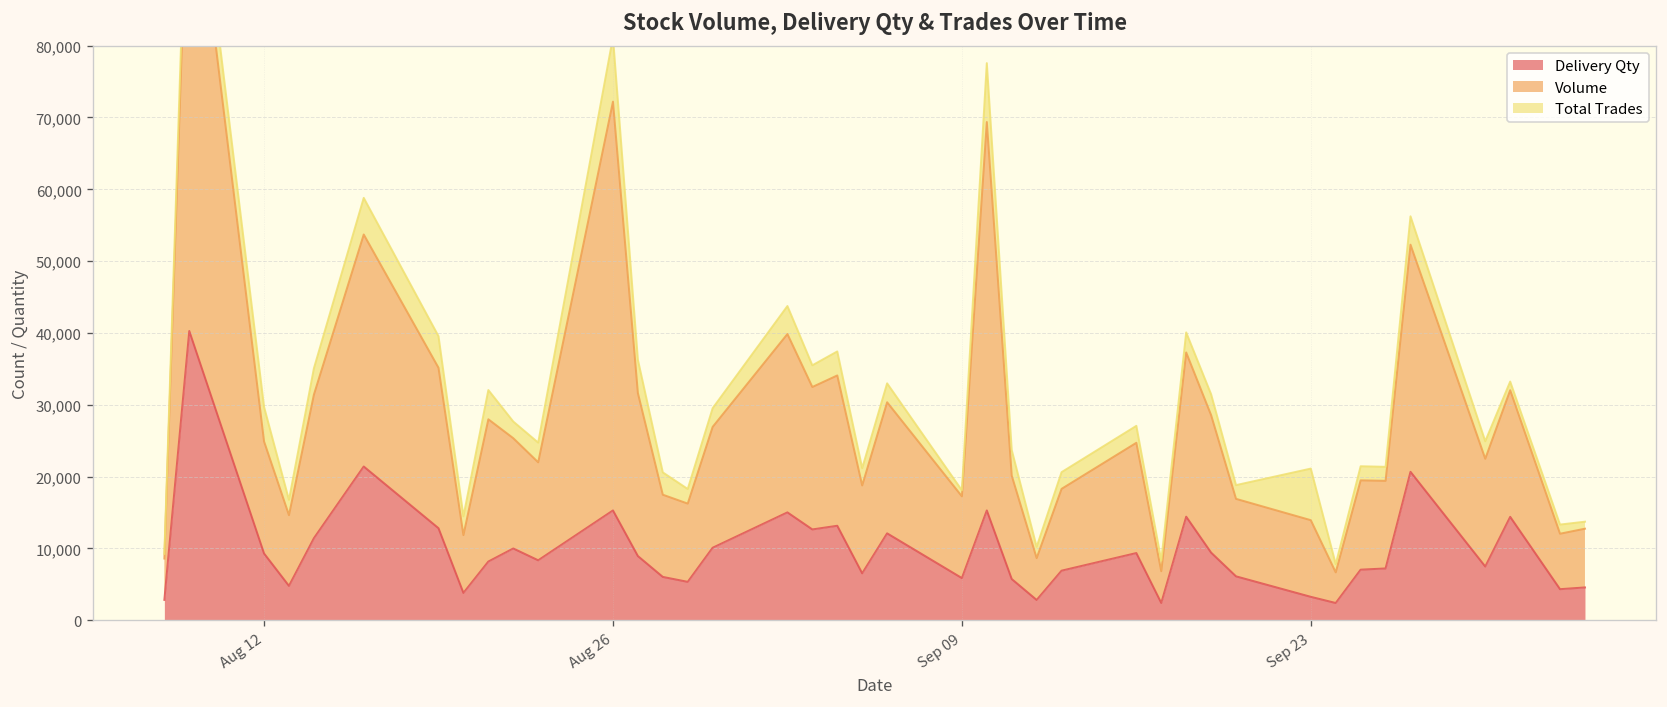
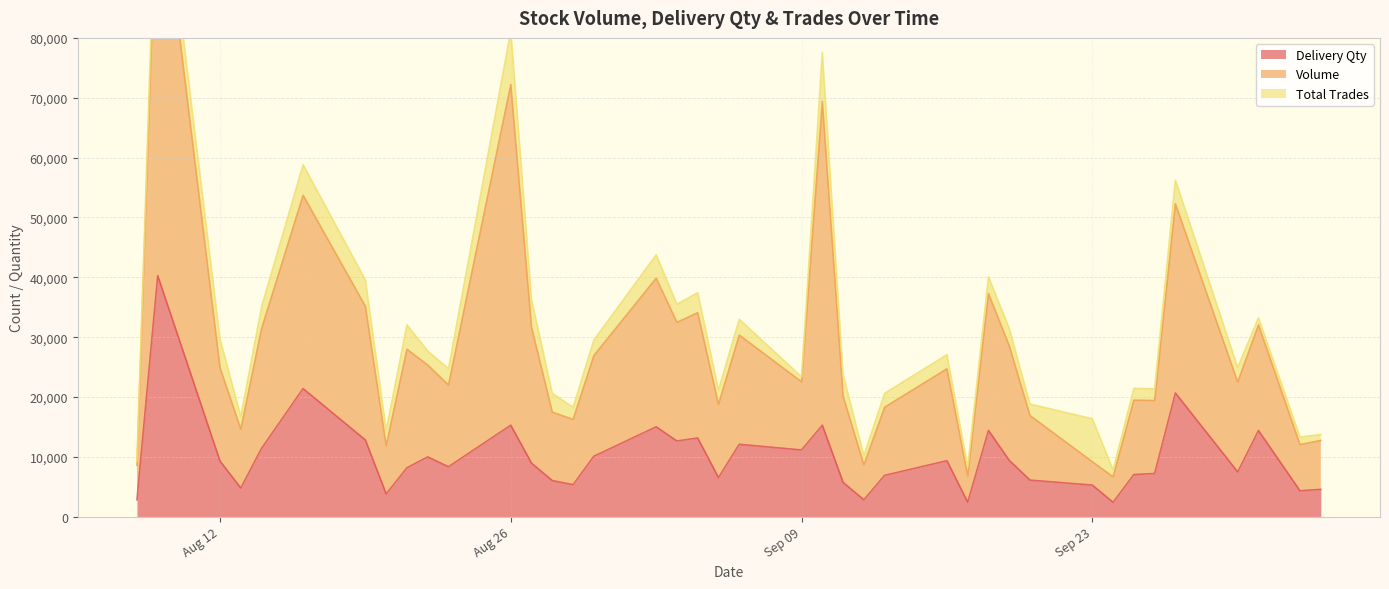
Delivery Qty, Sep 09: 6,000 -> 11,000
Delivery Qty, Sep 23: 3,000 -> 5,000
Volume, Sep 23: 11,000 -> 4,000
